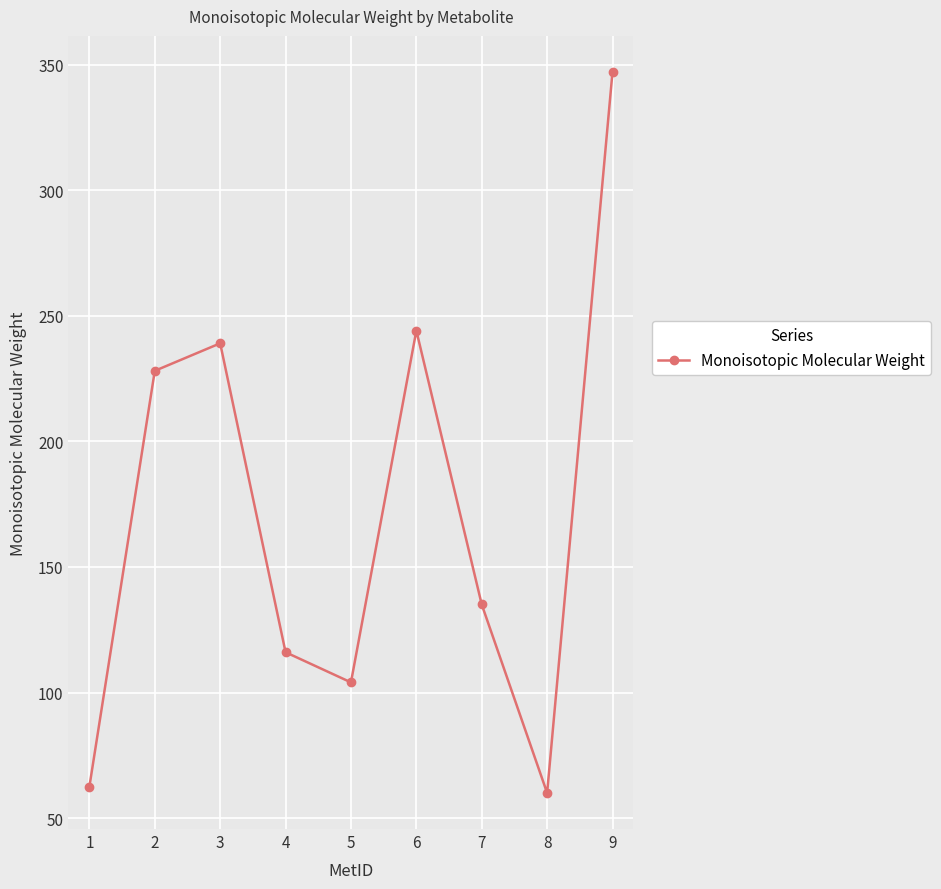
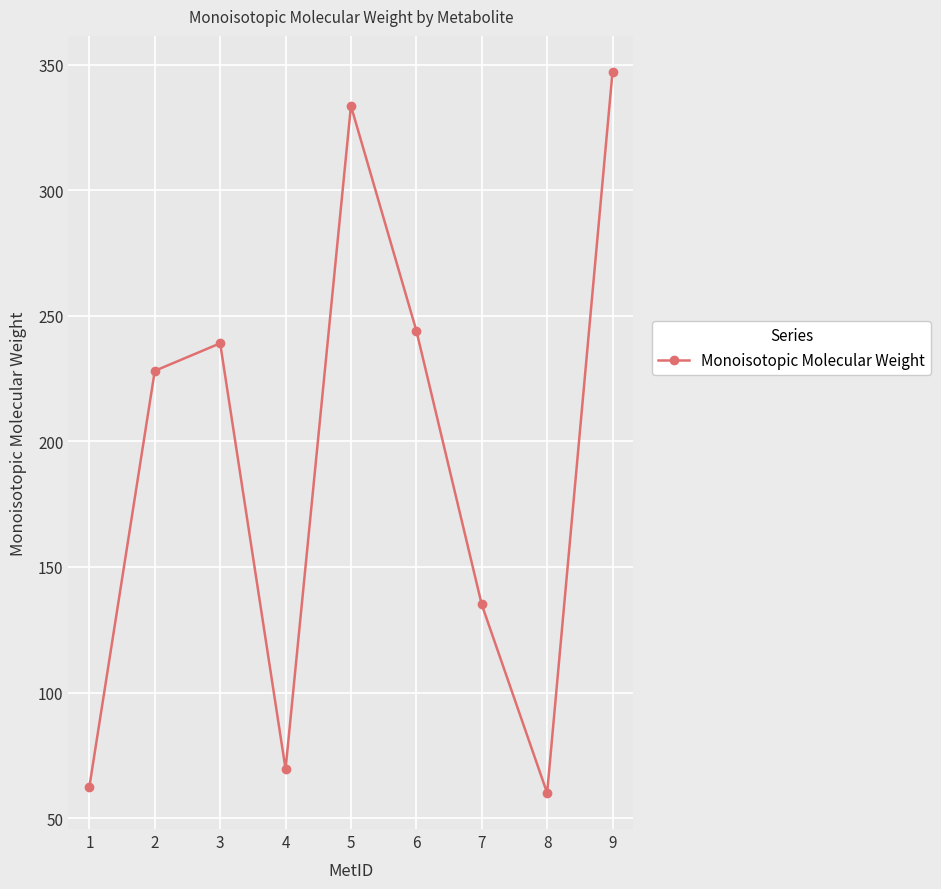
4: 116 -> 70
5: 104 -> 334
